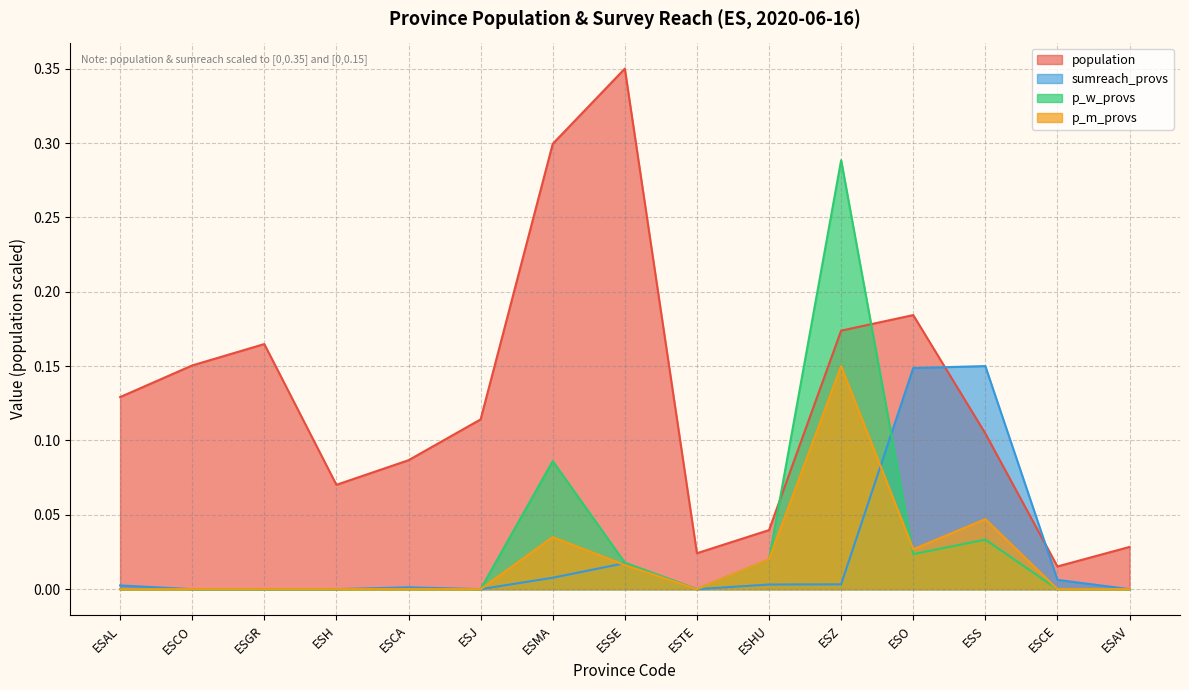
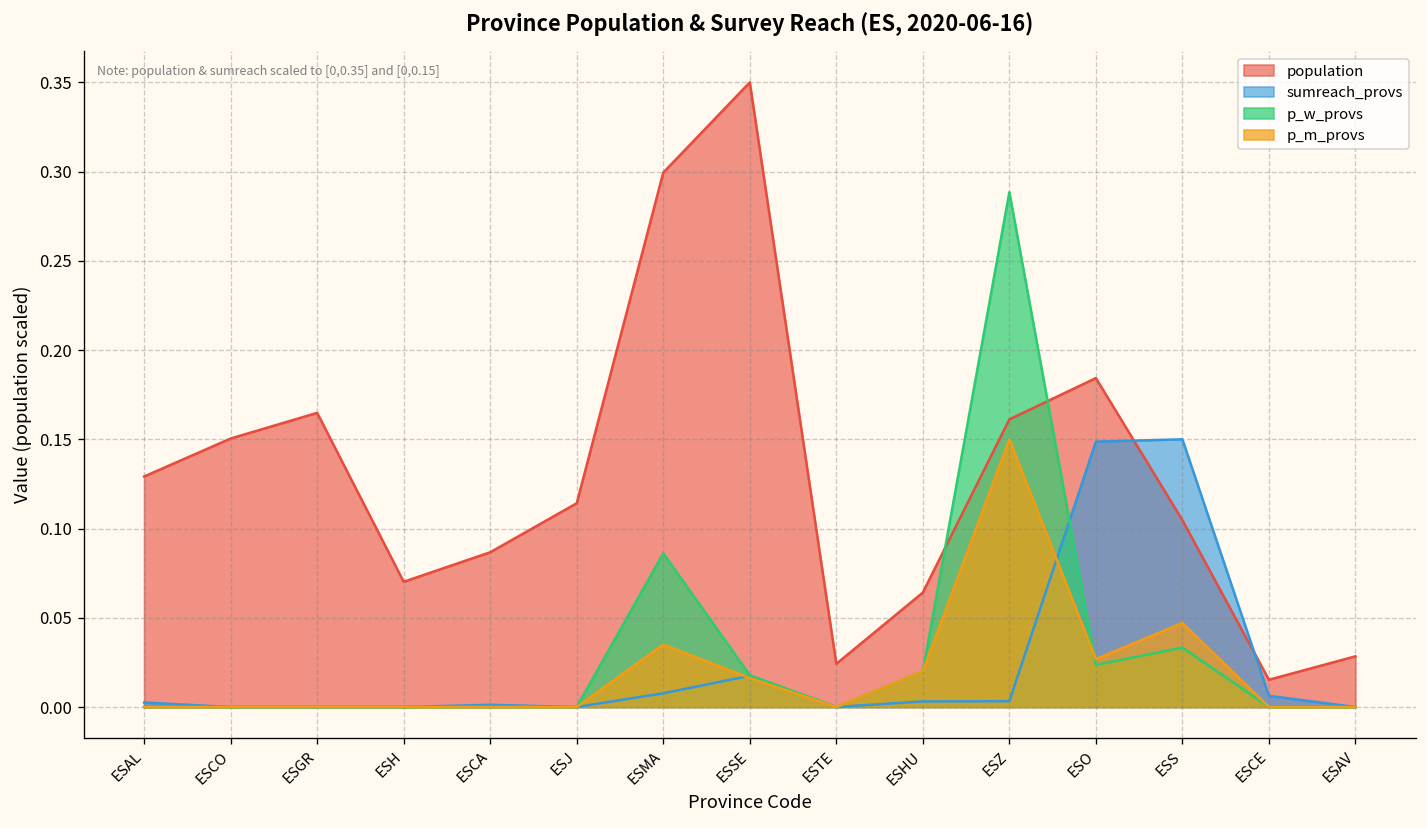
population, ESHU: 0.040 -> 0.064
population, ESZ: 0.174 -> 0.161
